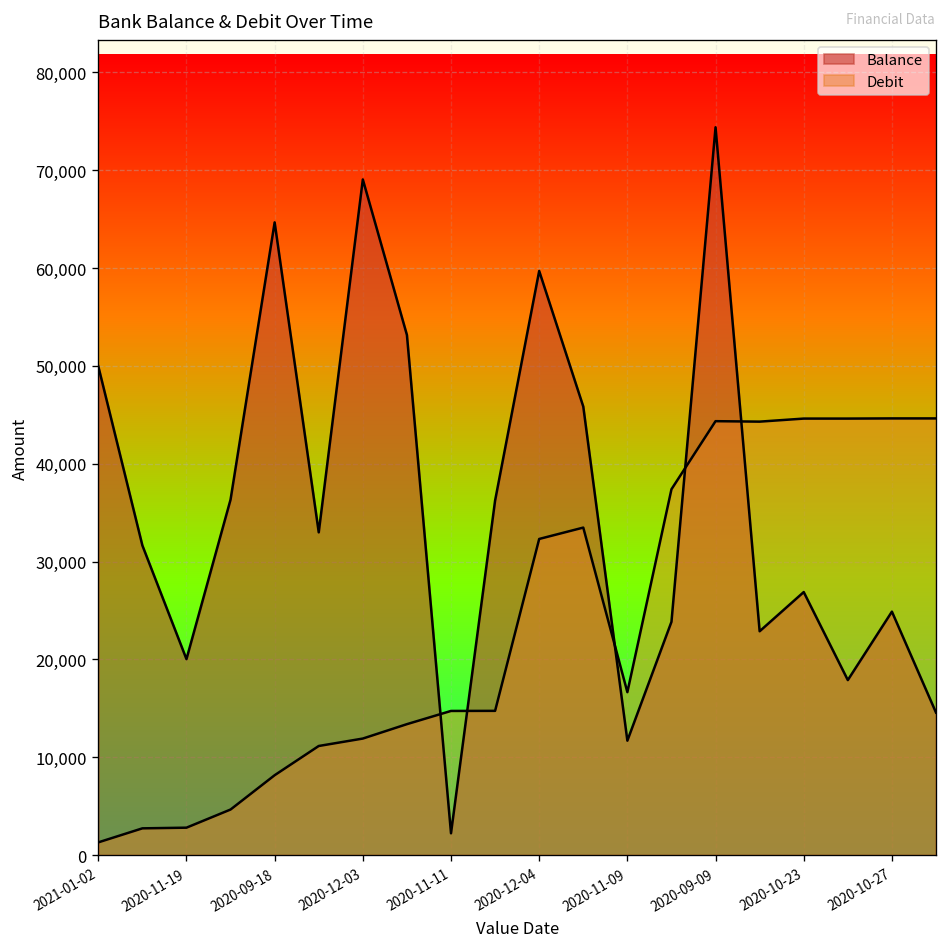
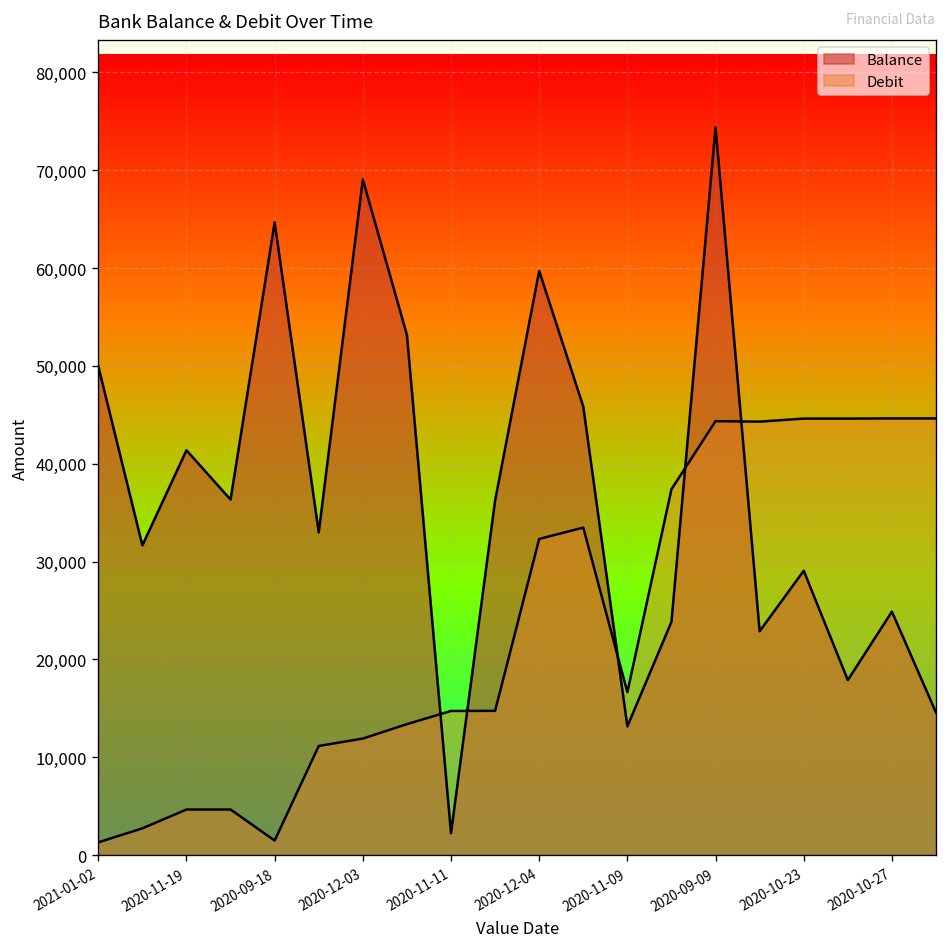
Balance, 2020-11-19: 20,000 -> 41,000
Debit, 2020-11-19: 3,000 -> 5,000
Debit, 2020-09-18: 8,000 -> 1,000
Balance, 2020-11-09: 12,000 -> 13,000
Balance, 2020-10-23: 27,000 -> 29,000
